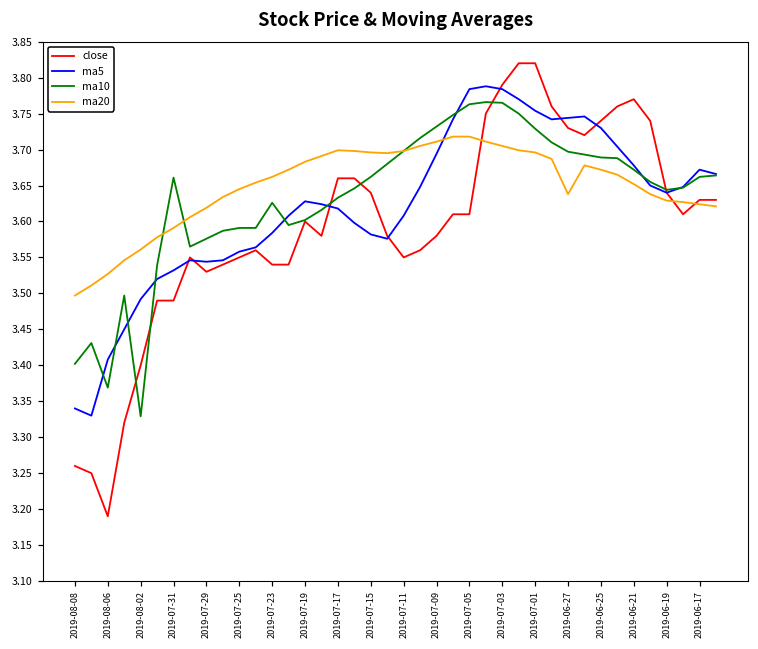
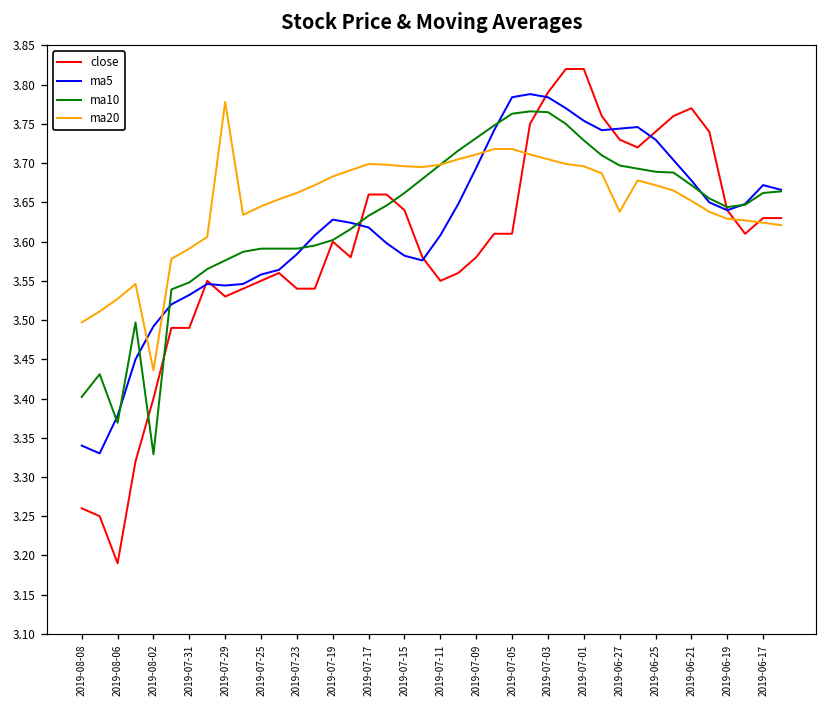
ma5, 2019-08-06: 3.41 -> 3.38
ma20, 2019-08-02: 3.56 -> 3.44
ma10, 2019-07-31: 3.66 -> 3.55
ma20, 2019-07-29: 3.62 -> 3.78
ma10, 2019-07-23: 3.63 -> 3.59
